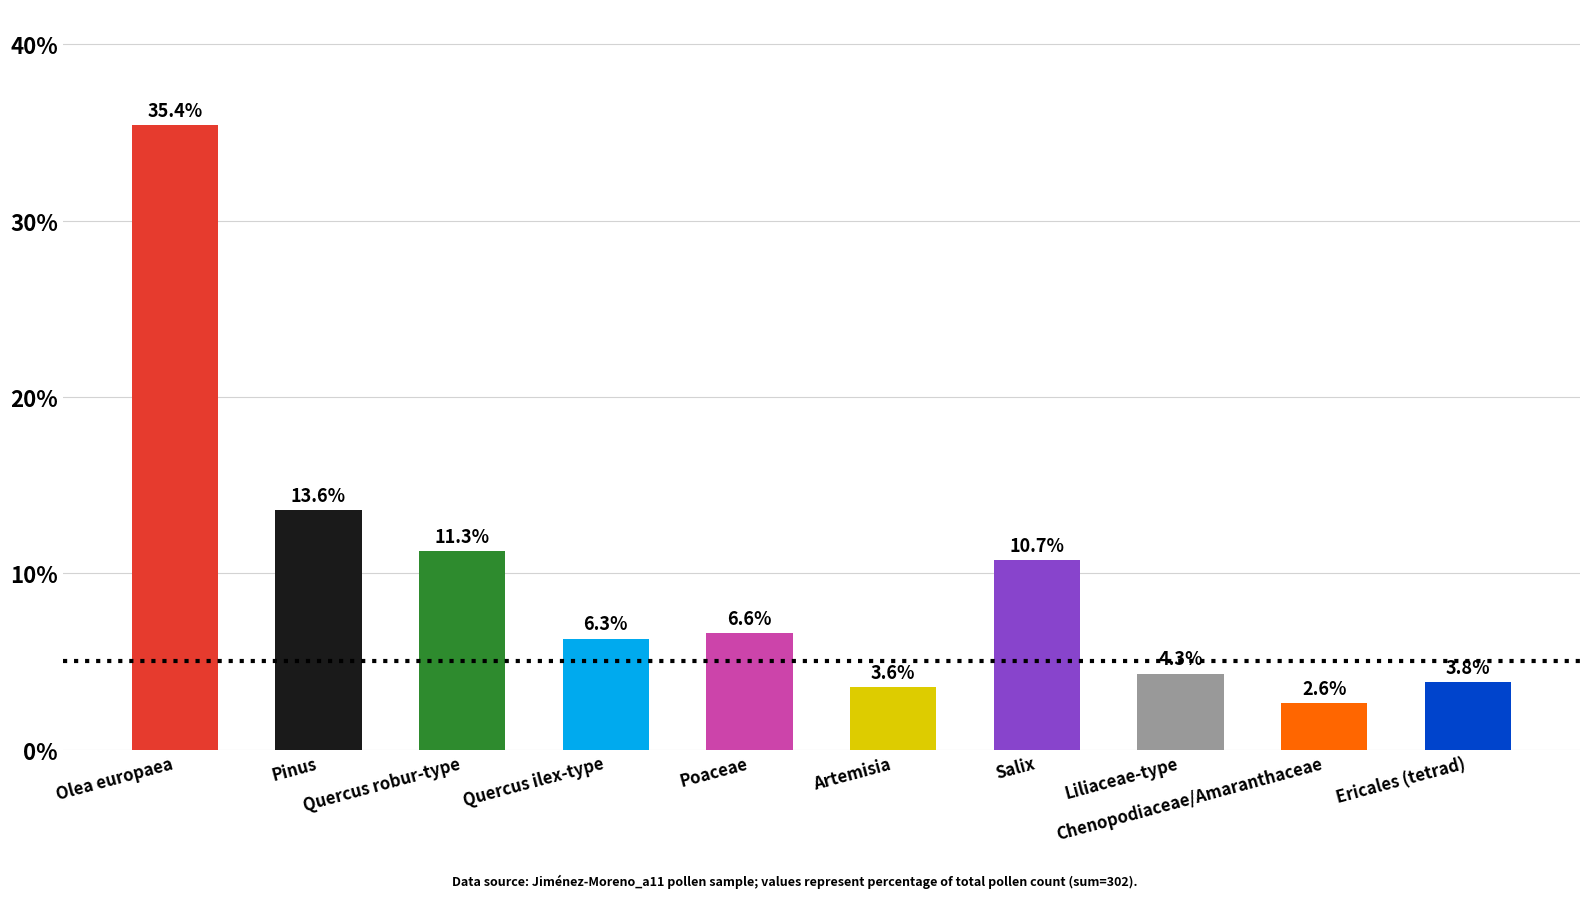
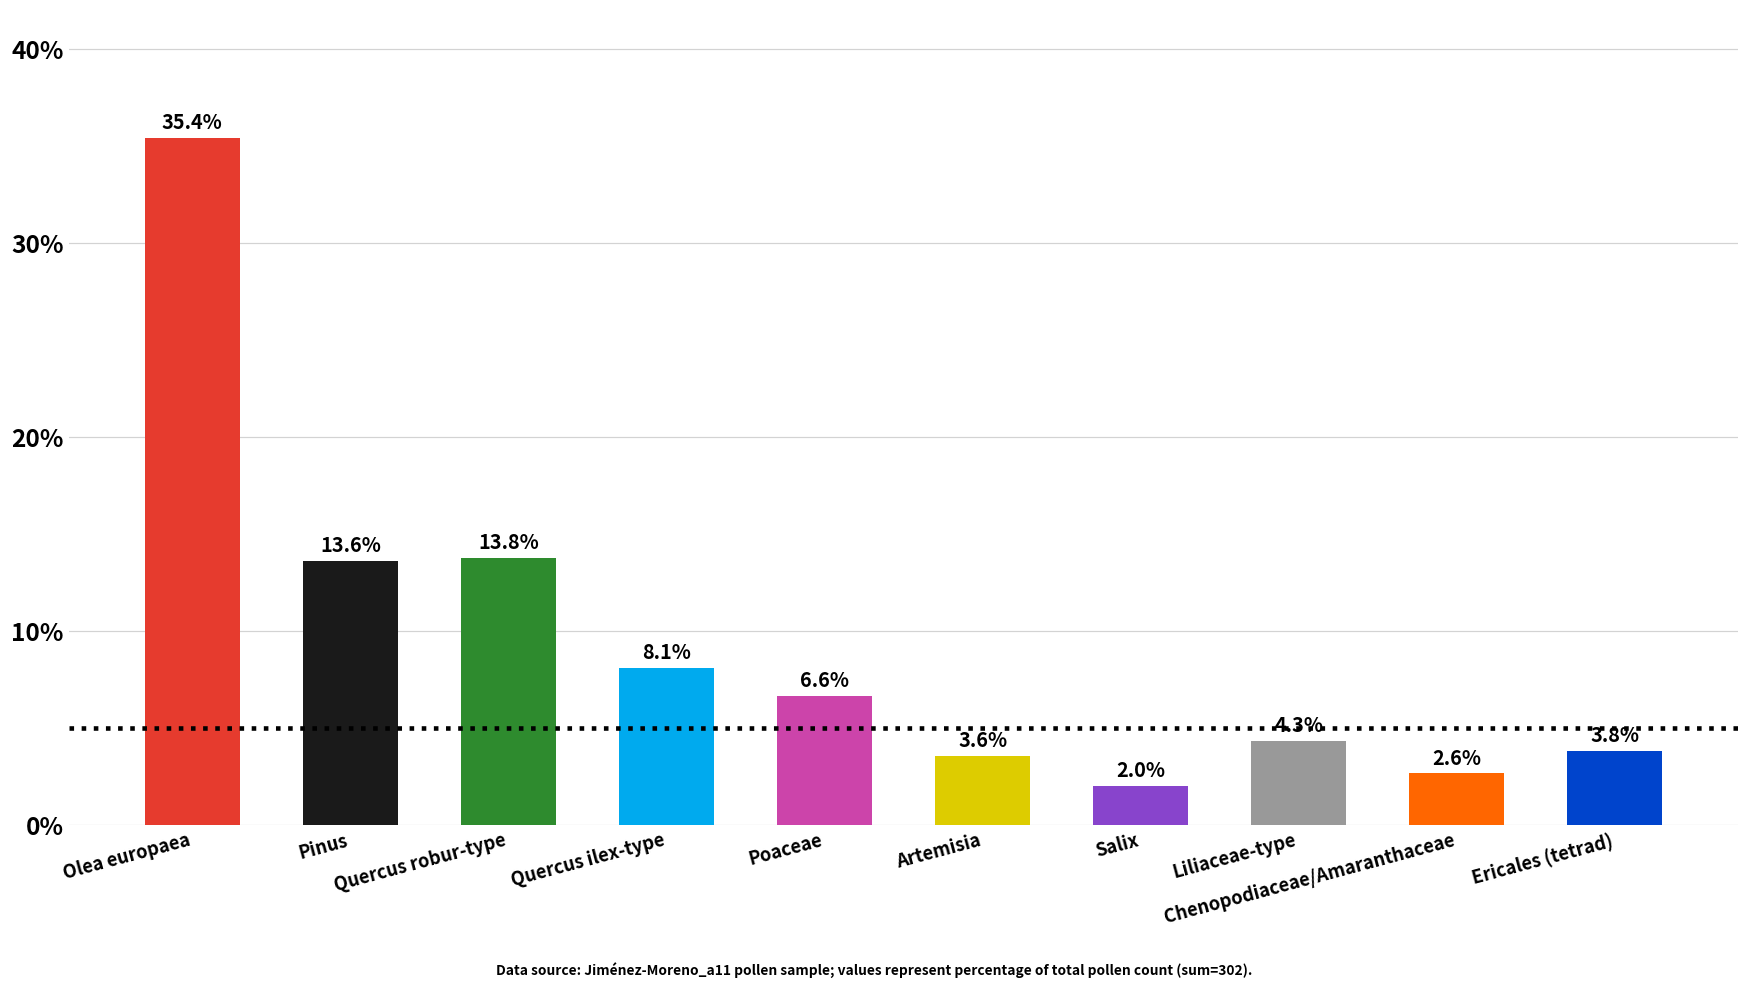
Quercus robur-type: 11.3% -> 13.8%
Quercus ilex-type: 6.3% -> 8.1%
Salix: 10.7% -> 2.0%
